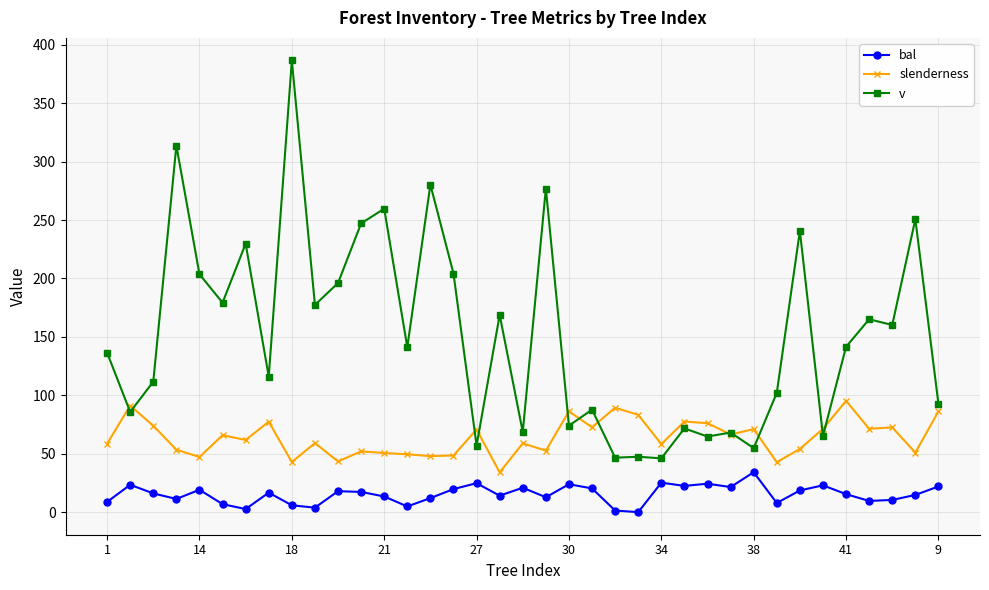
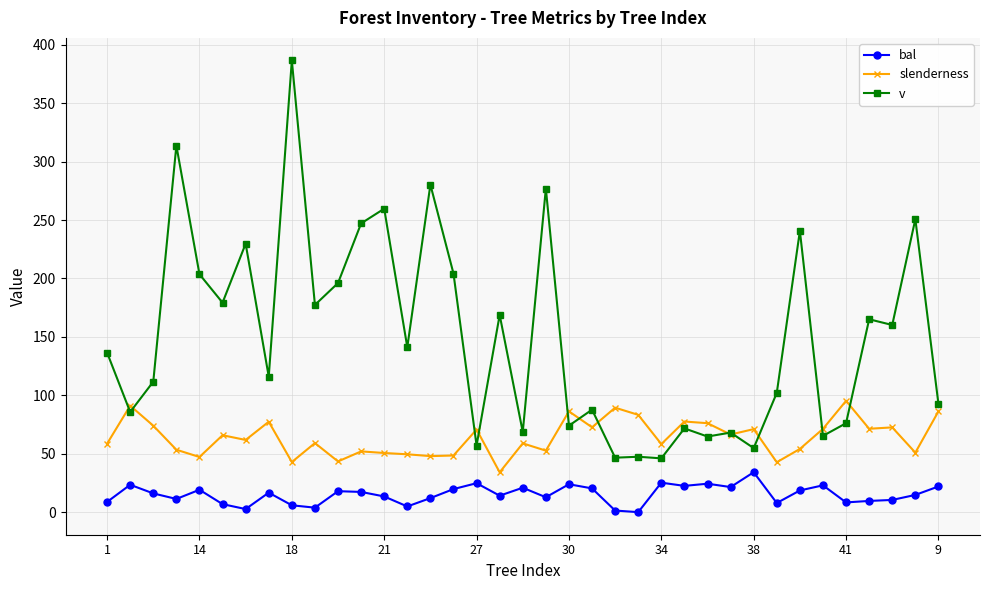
bal, 41: 15 -> 8
v, 41: 141 -> 76
